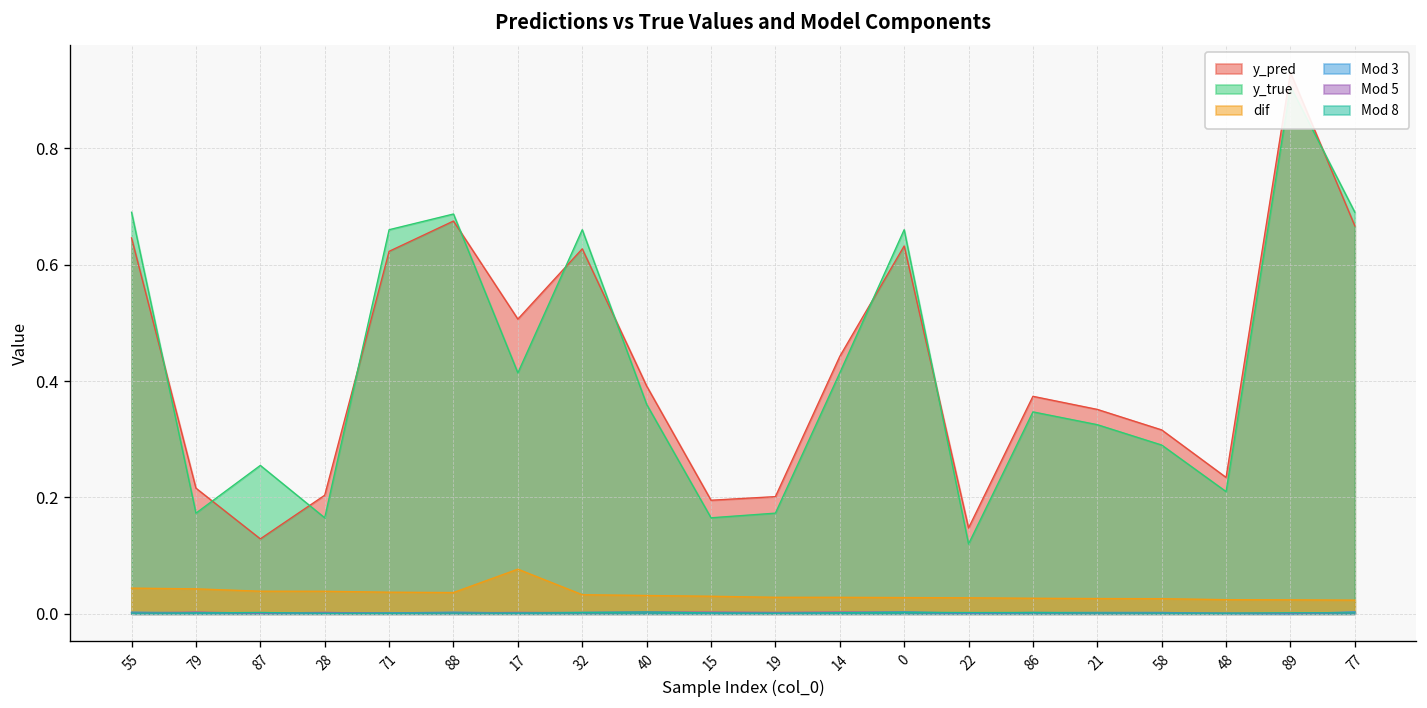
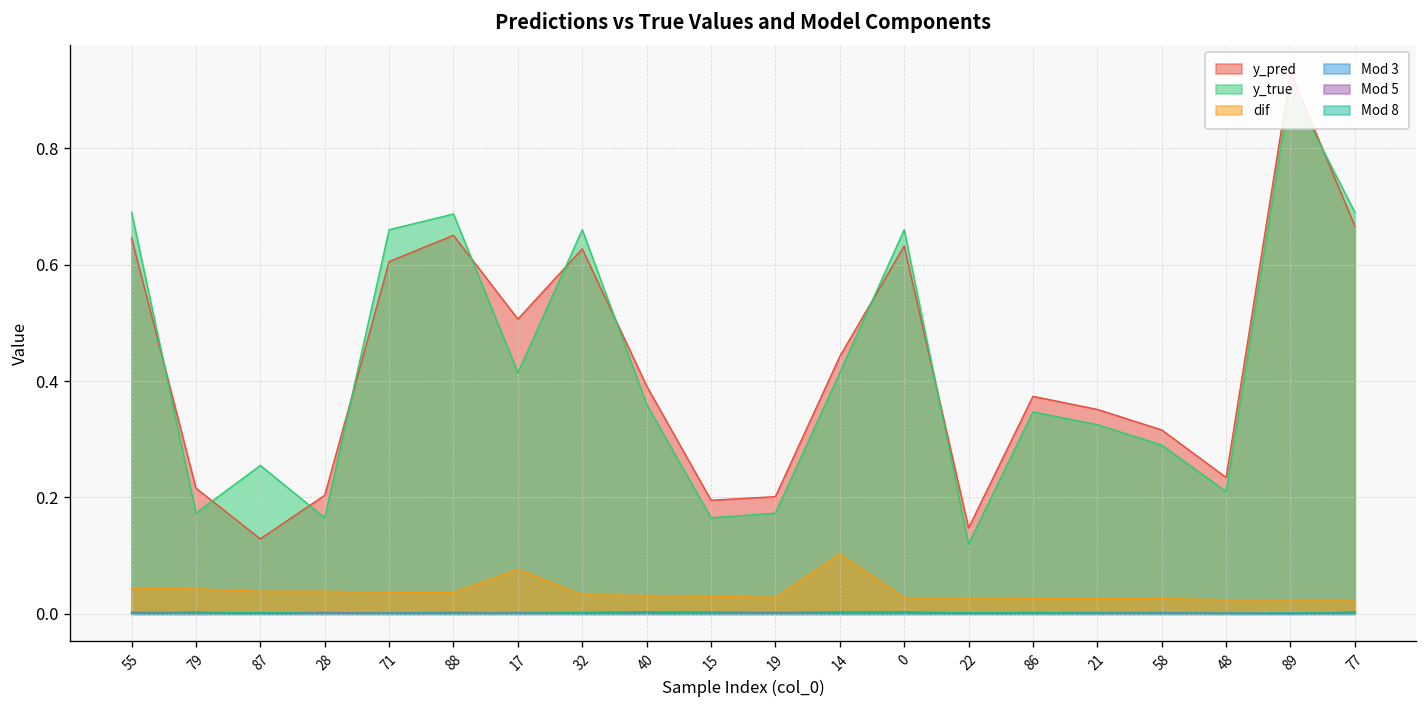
y_pred, 71: 0.62 -> 0.61
y_pred, 88: 0.67 -> 0.65
dif, 14: 0.03 -> 0.10
